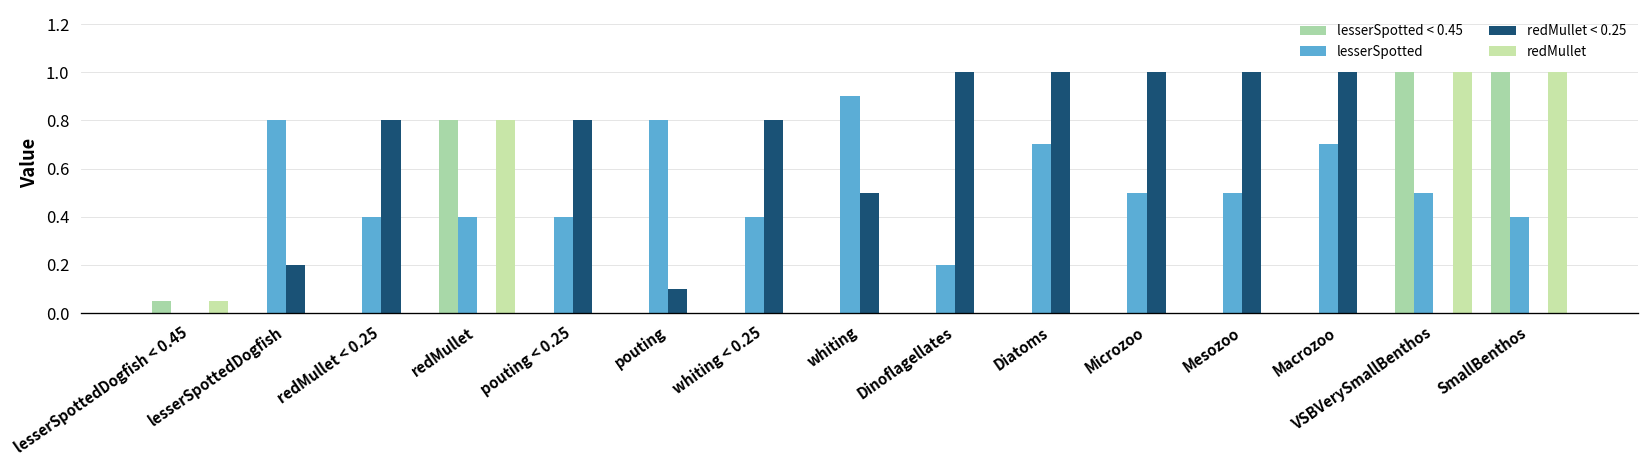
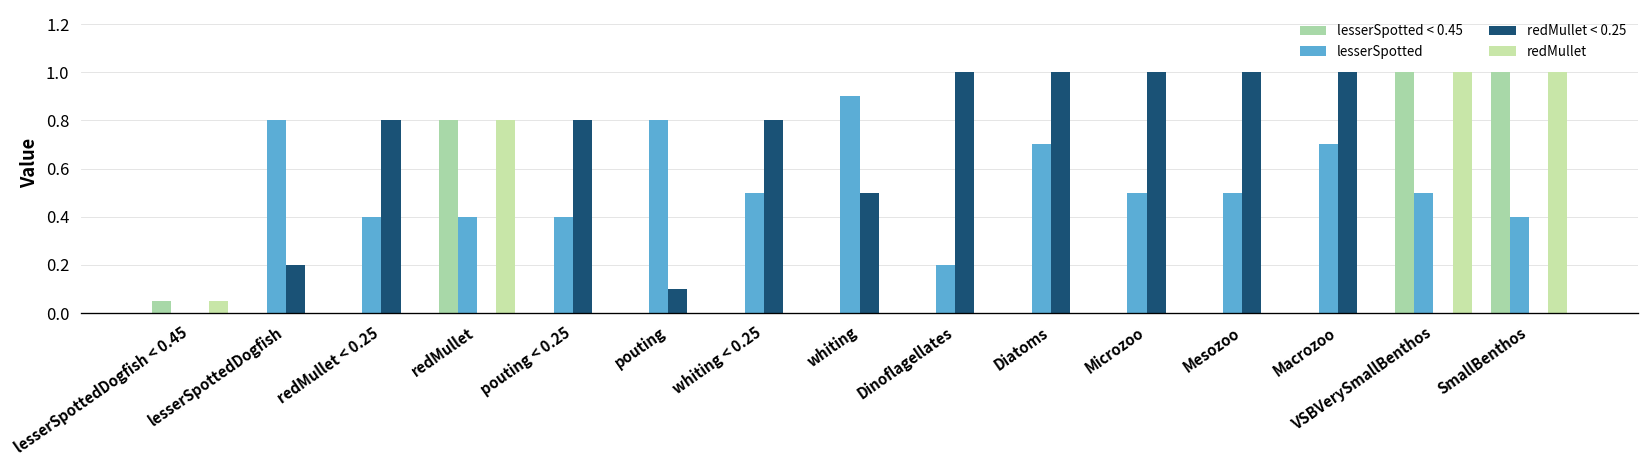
lesserSpotted, whiting < 0.25: 0.4 -> 0.5
